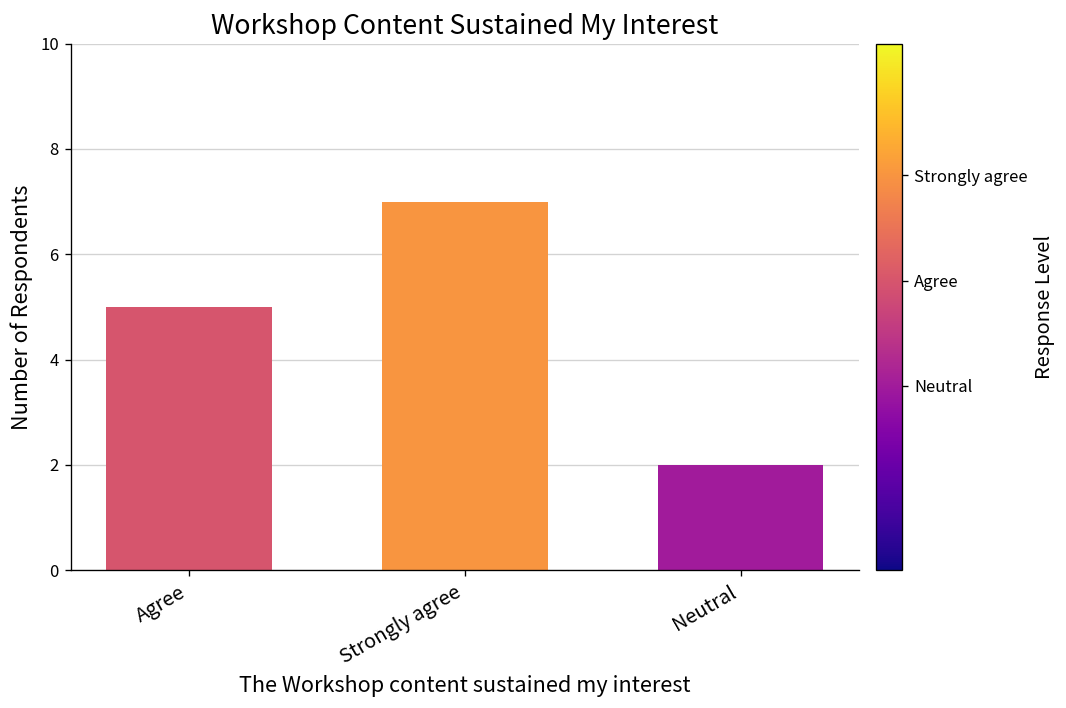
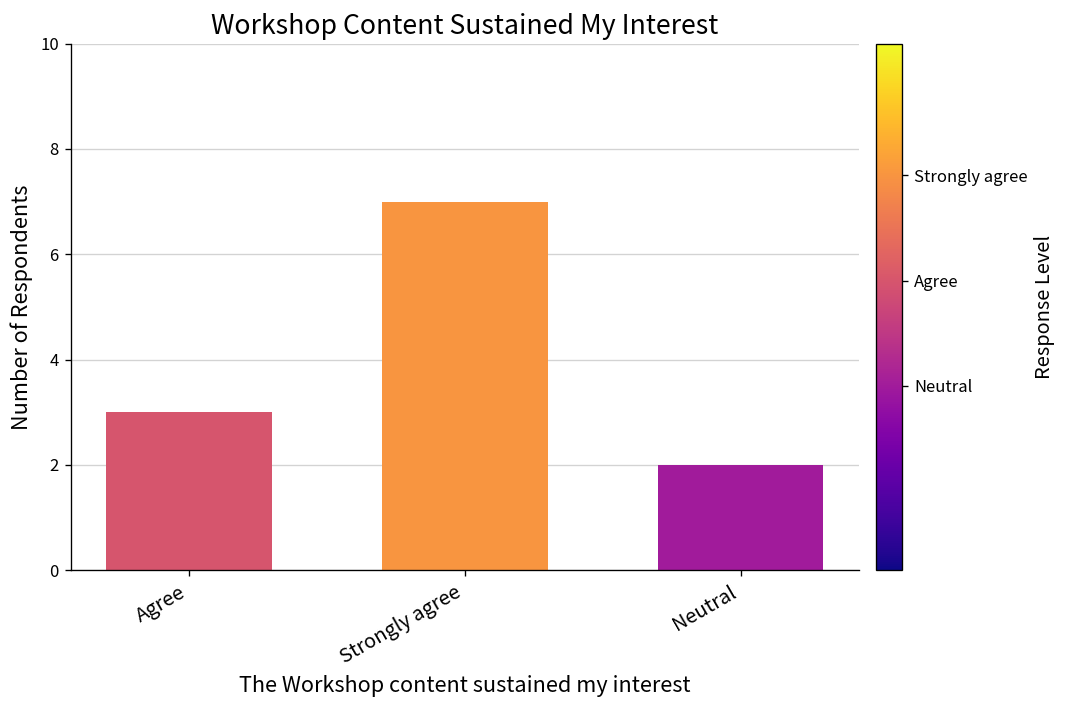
Agree: 5 -> 3
